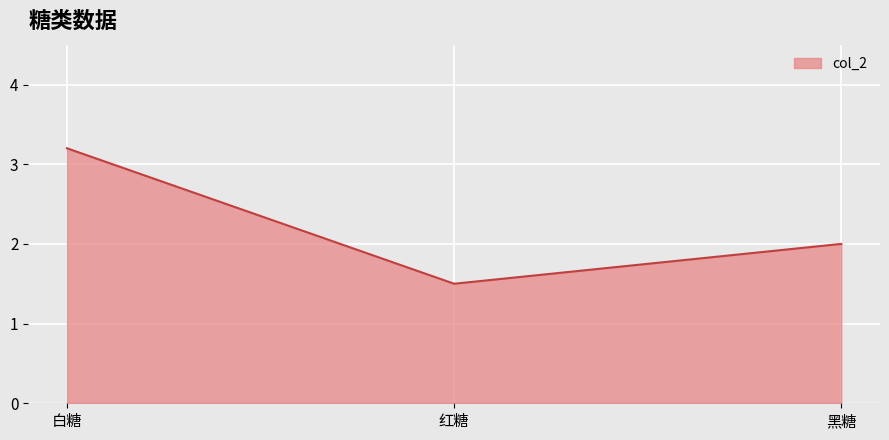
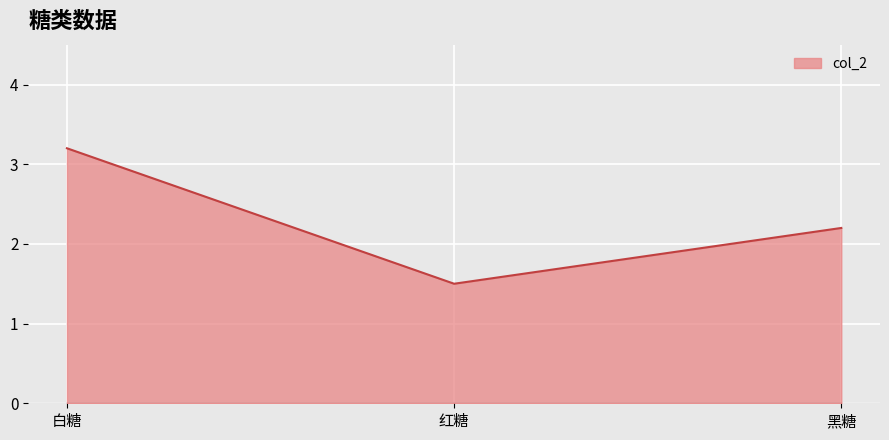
黑糖: 2.0 -> 2.2
